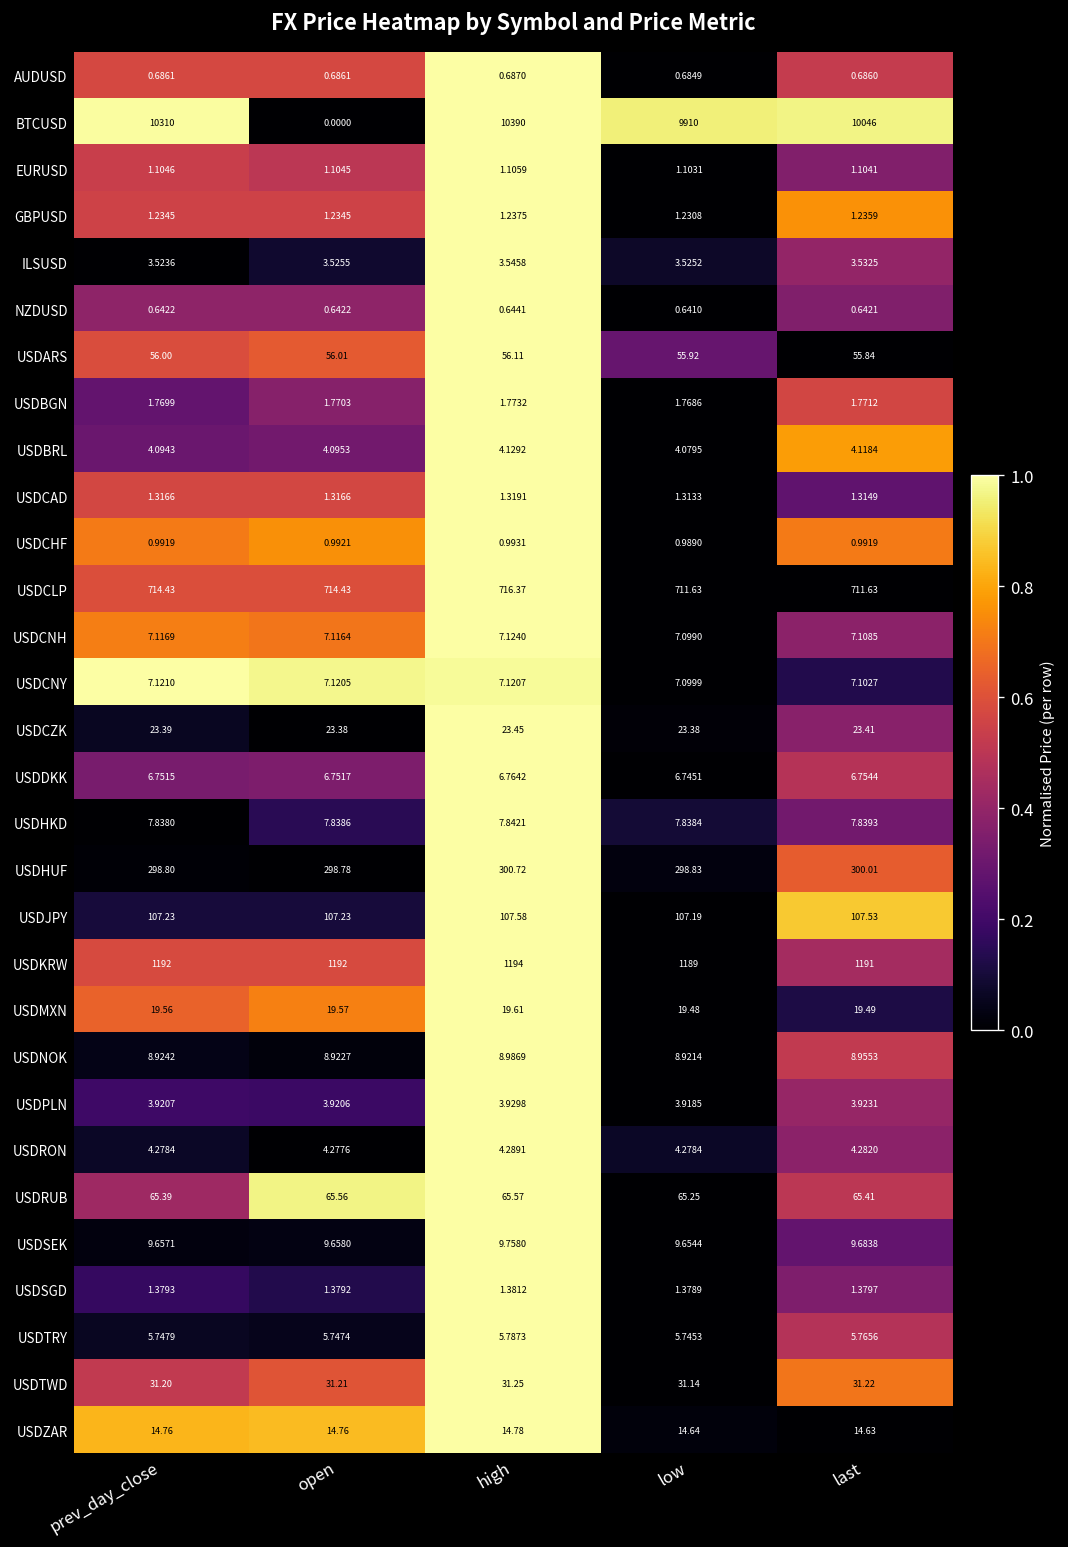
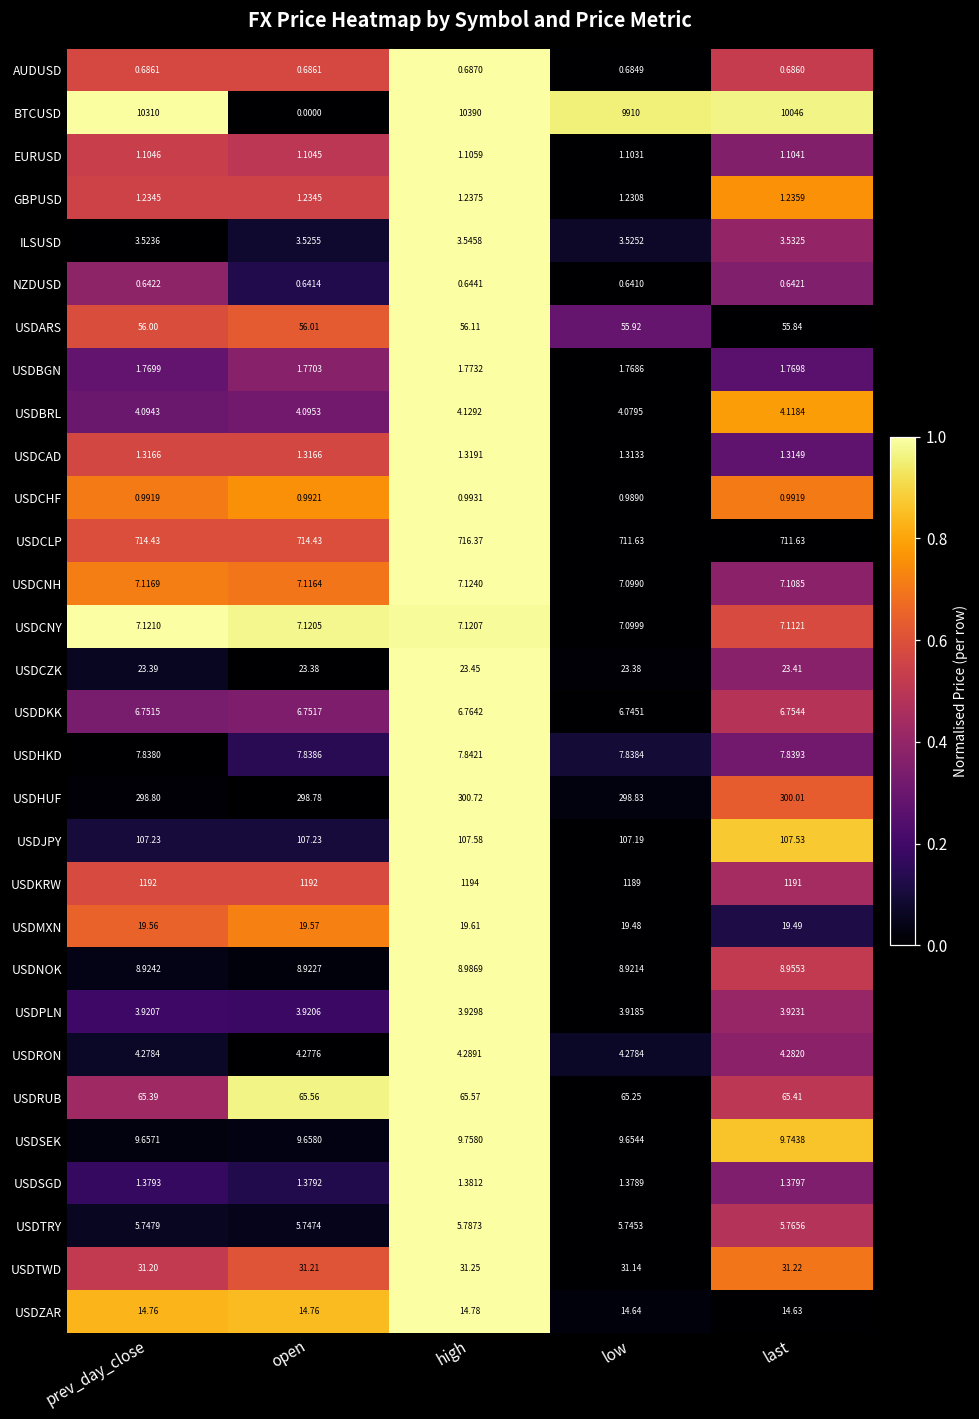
NZDUSD, open: 0.6422 -> 0.6414
USDBGN, last: 1.7712 -> 1.7698
USDCNY, last: 7.1027 -> 7.1121
USDSEK, last: 9.6838 -> 9.7438
